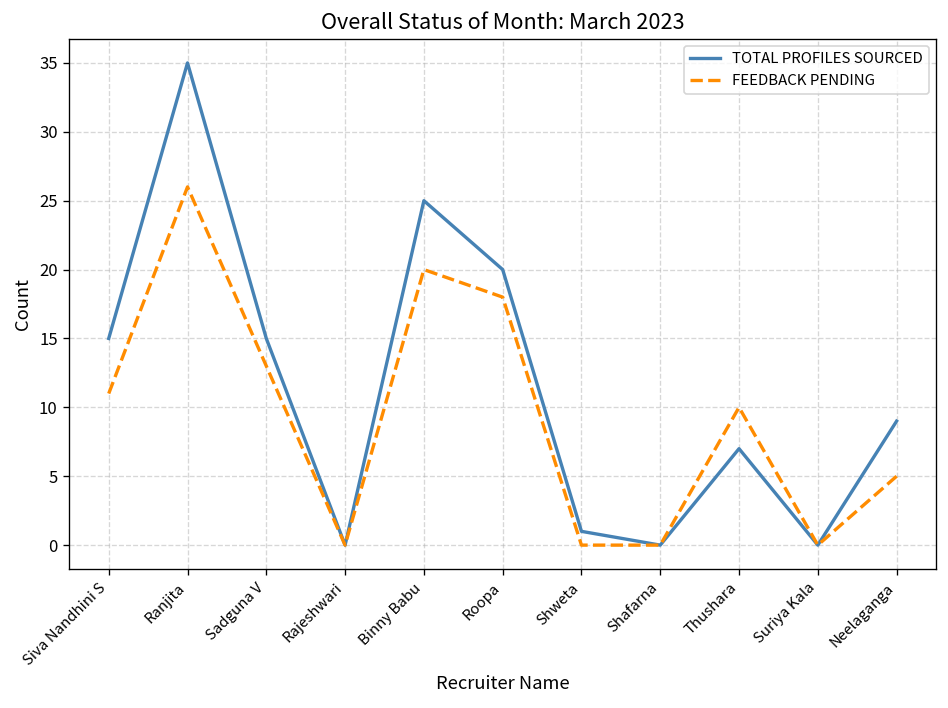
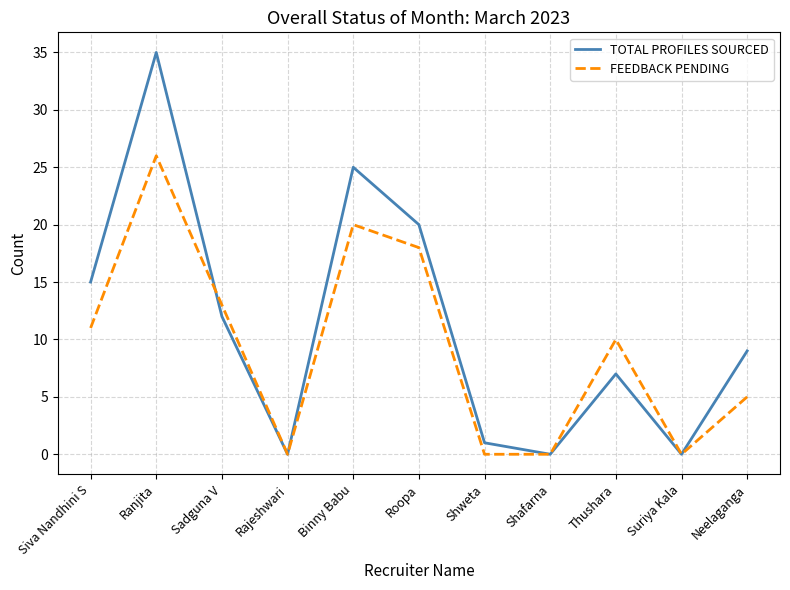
TOTAL PROFILES SOURCED, Sadguna V: 15 -> 12
